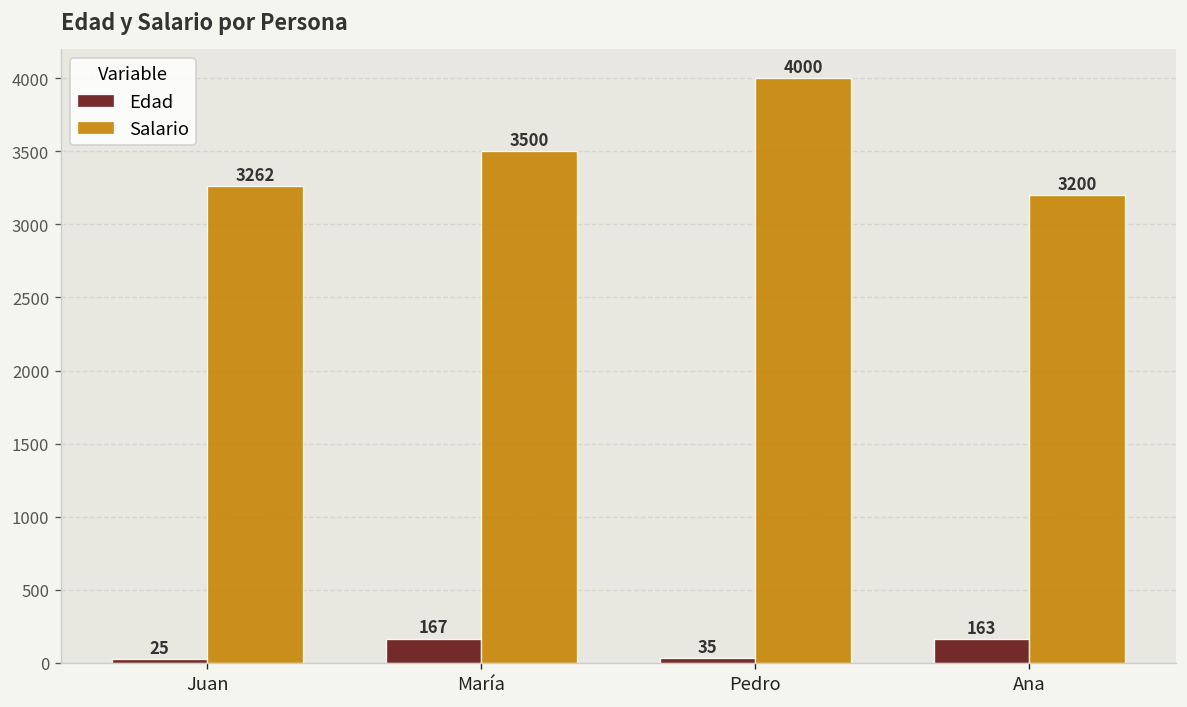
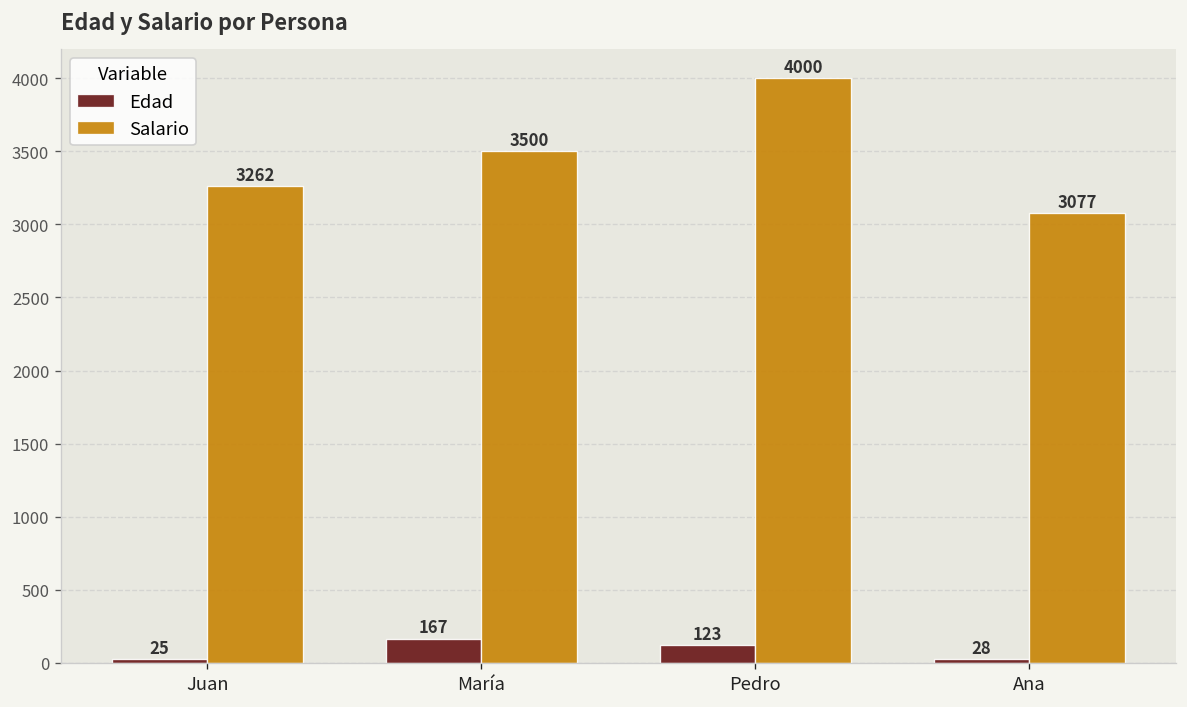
Edad, Pedro: 35 -> 123
Edad, Ana: 163 -> 28
Salario, Ana: 3200 -> 3077
